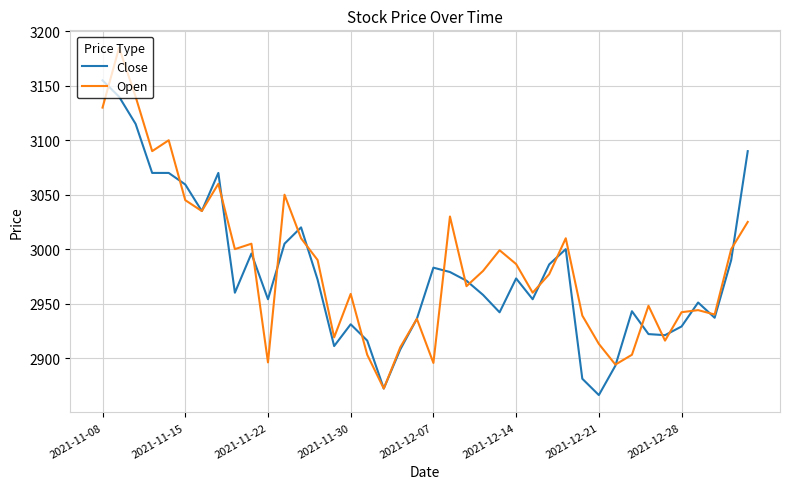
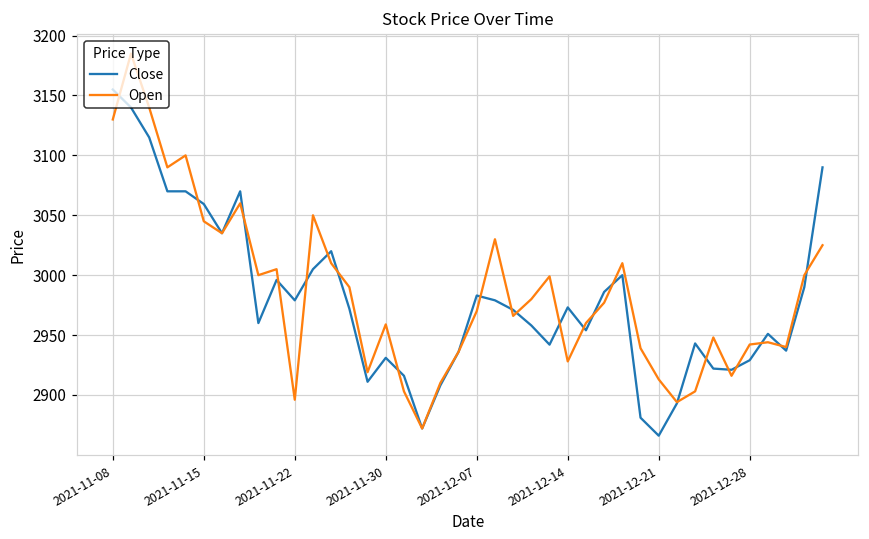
Close, 2021-11-22: 2954 -> 2979
Open, 2021-12-07: 2896 -> 2970
Open, 2021-12-14: 2986 -> 2928
